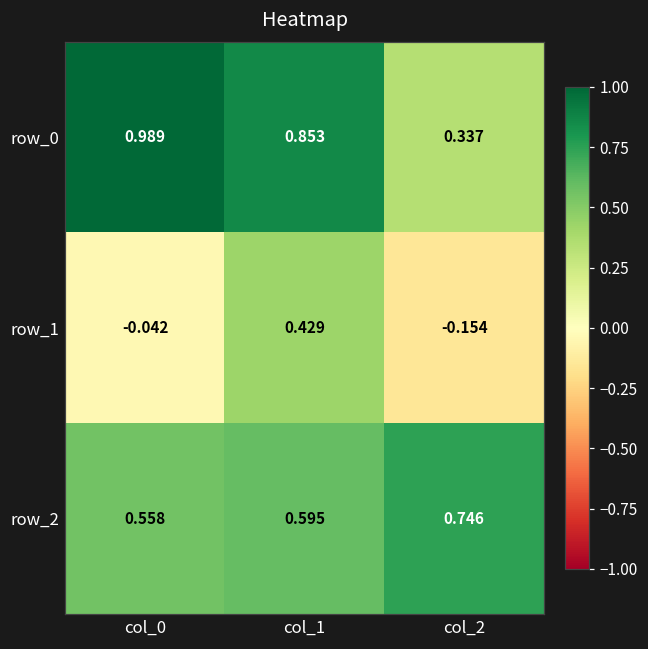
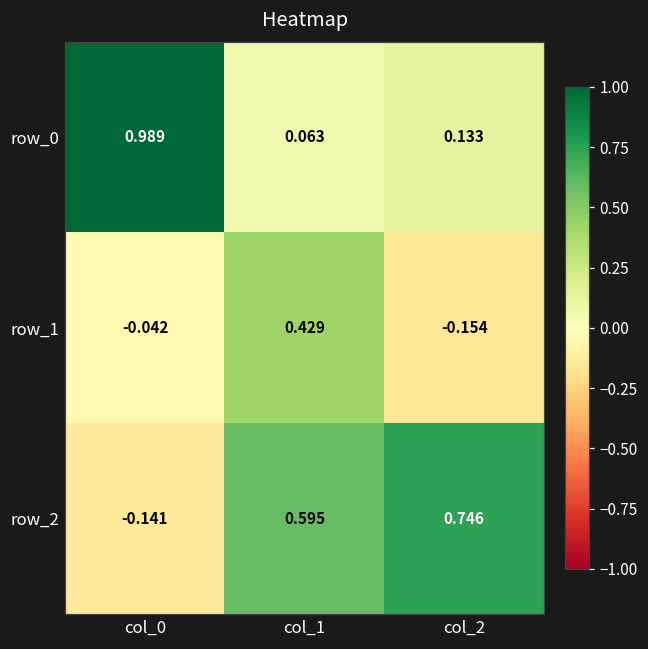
row_0, col_1: 0.853 -> 0.063
row_0, col_2: 0.337 -> 0.133
row_2, col_0: 0.558 -> -0.141
